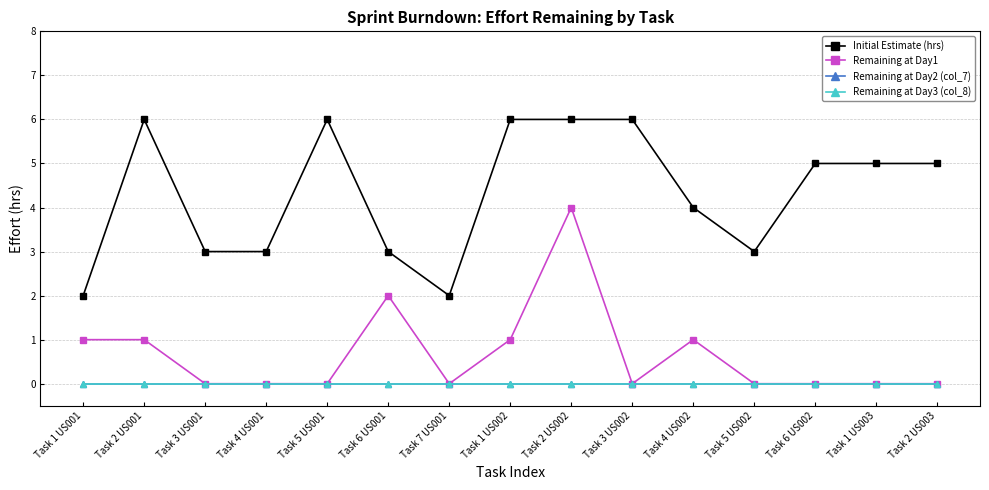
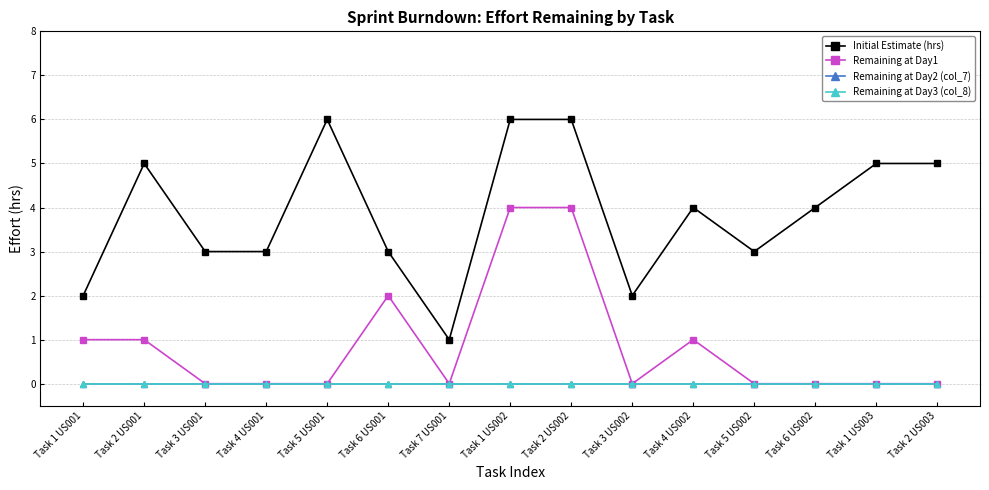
Initial Estimate (hrs), Task 2 US001: 6 -> 5
Initial Estimate (hrs), Task 7 US001: 2 -> 1
Remaining at Day1, Task 1 US002: 1 -> 4
Initial Estimate (hrs), Task 3 US002: 6 -> 2
Initial Estimate (hrs), Task 6 US002: 5 -> 4
